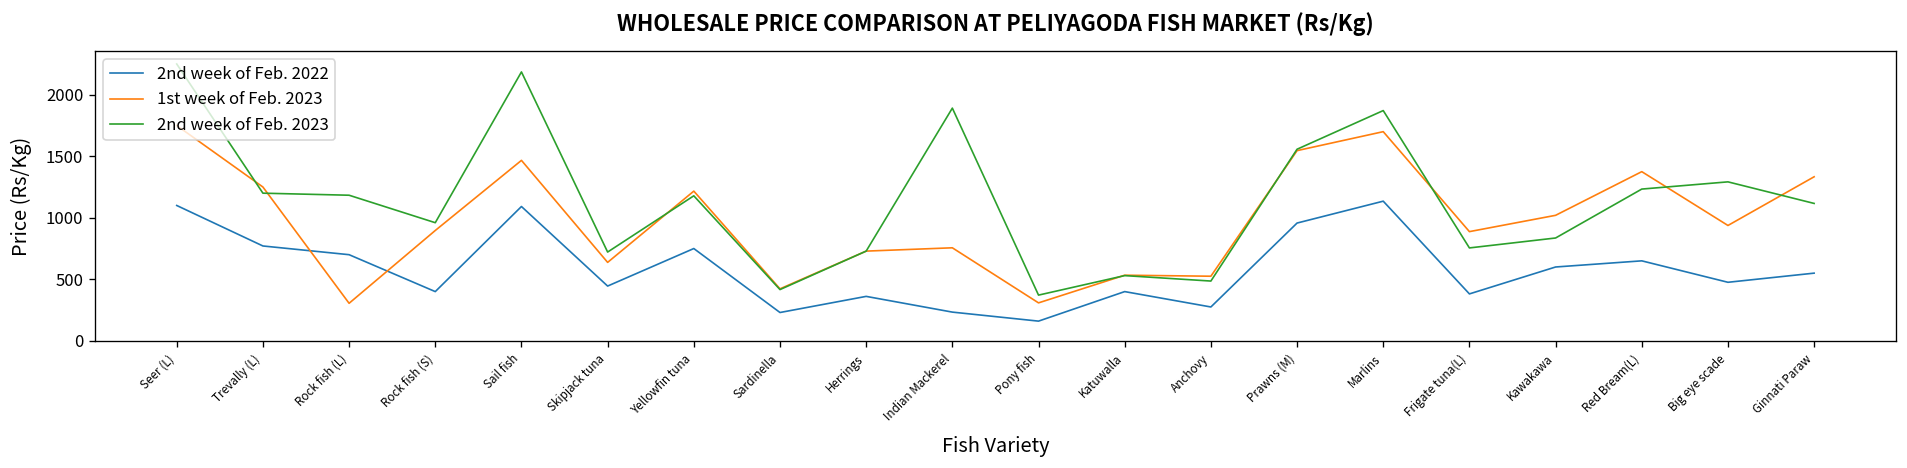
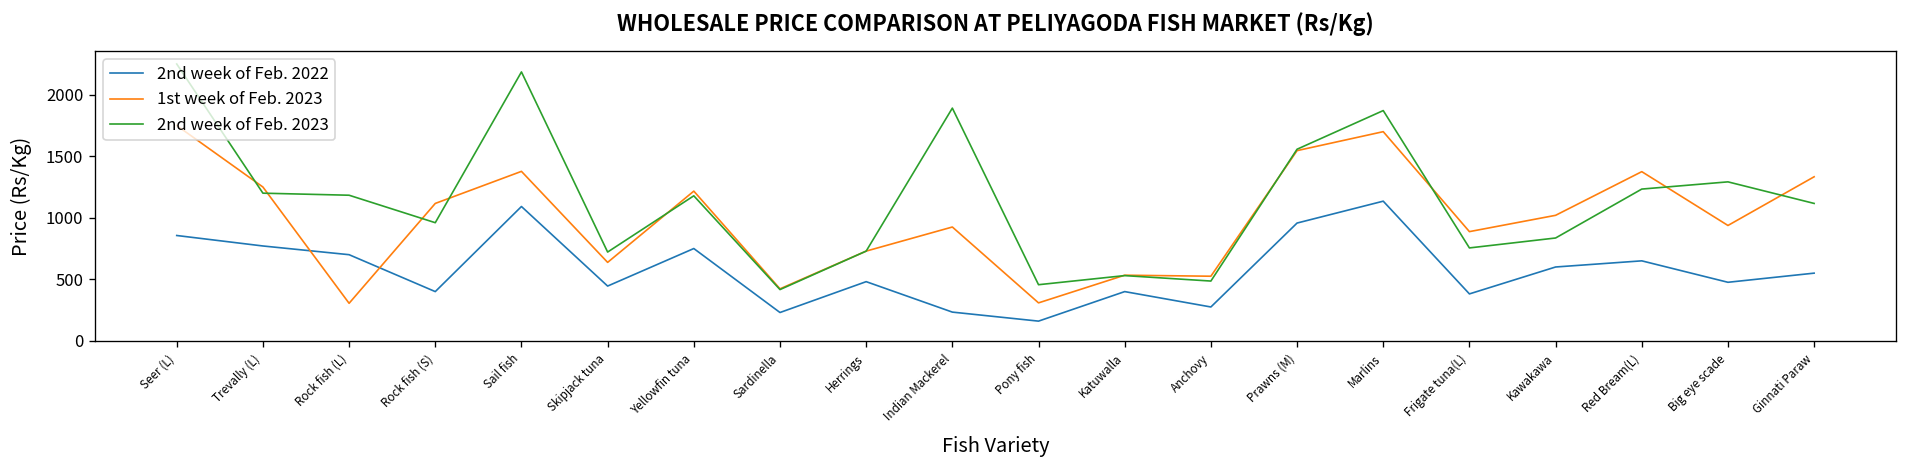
2nd week of Feb. 2022, Seer (L): 1100 -> 860
1st week of Feb. 2023, Rock fish (S): 900 -> 1120
1st week of Feb. 2023, Sail fish: 1470 -> 1380
2nd week of Feb. 2022, Herrings: 360 -> 480
1st week of Feb. 2023, Indian Mackerel: 760 -> 930
2nd week of Feb. 2023, Pony fish: 370 -> 460
